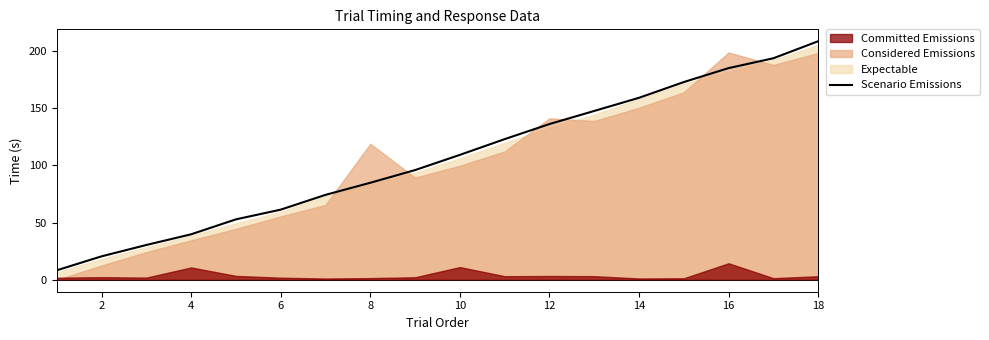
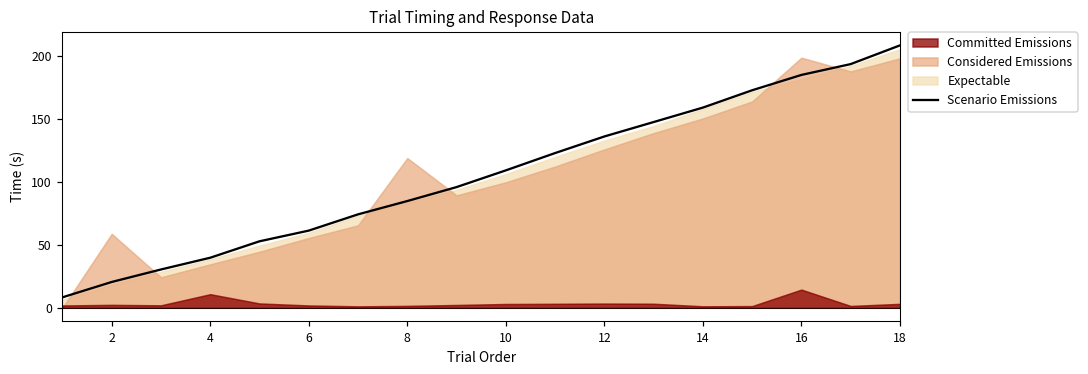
Considered Emissions, 2: 13 -> 59
Committed Emissions, 10: 11 -> 3
Considered Emissions, 12: 141 -> 126
